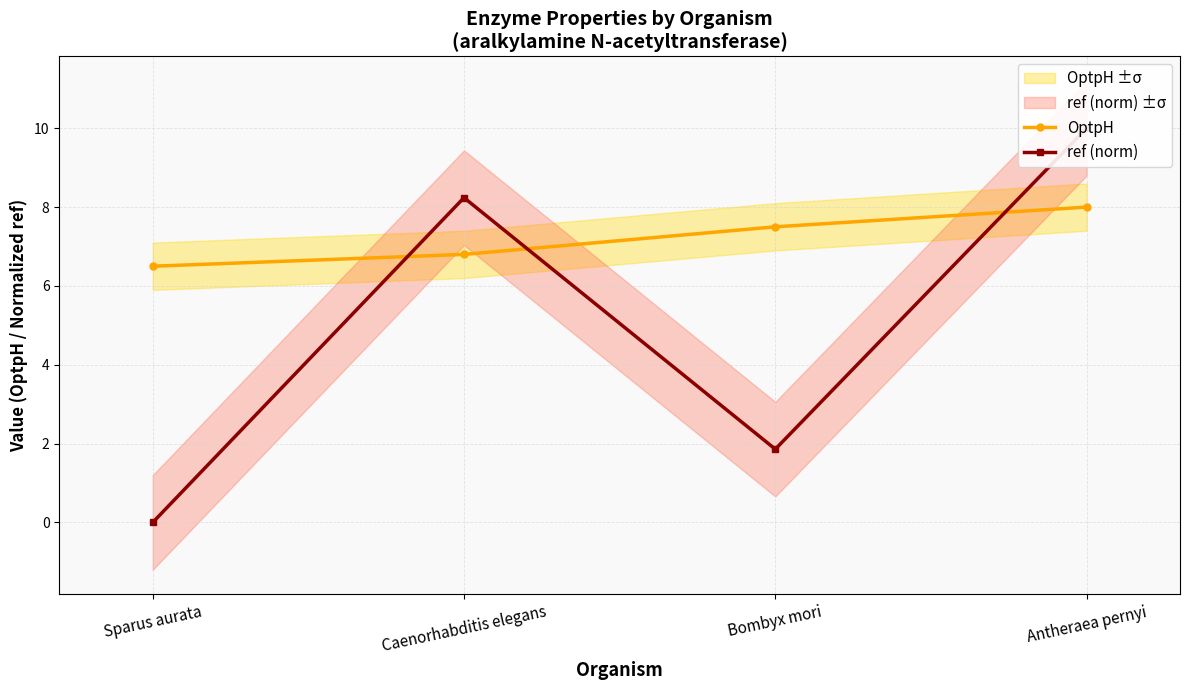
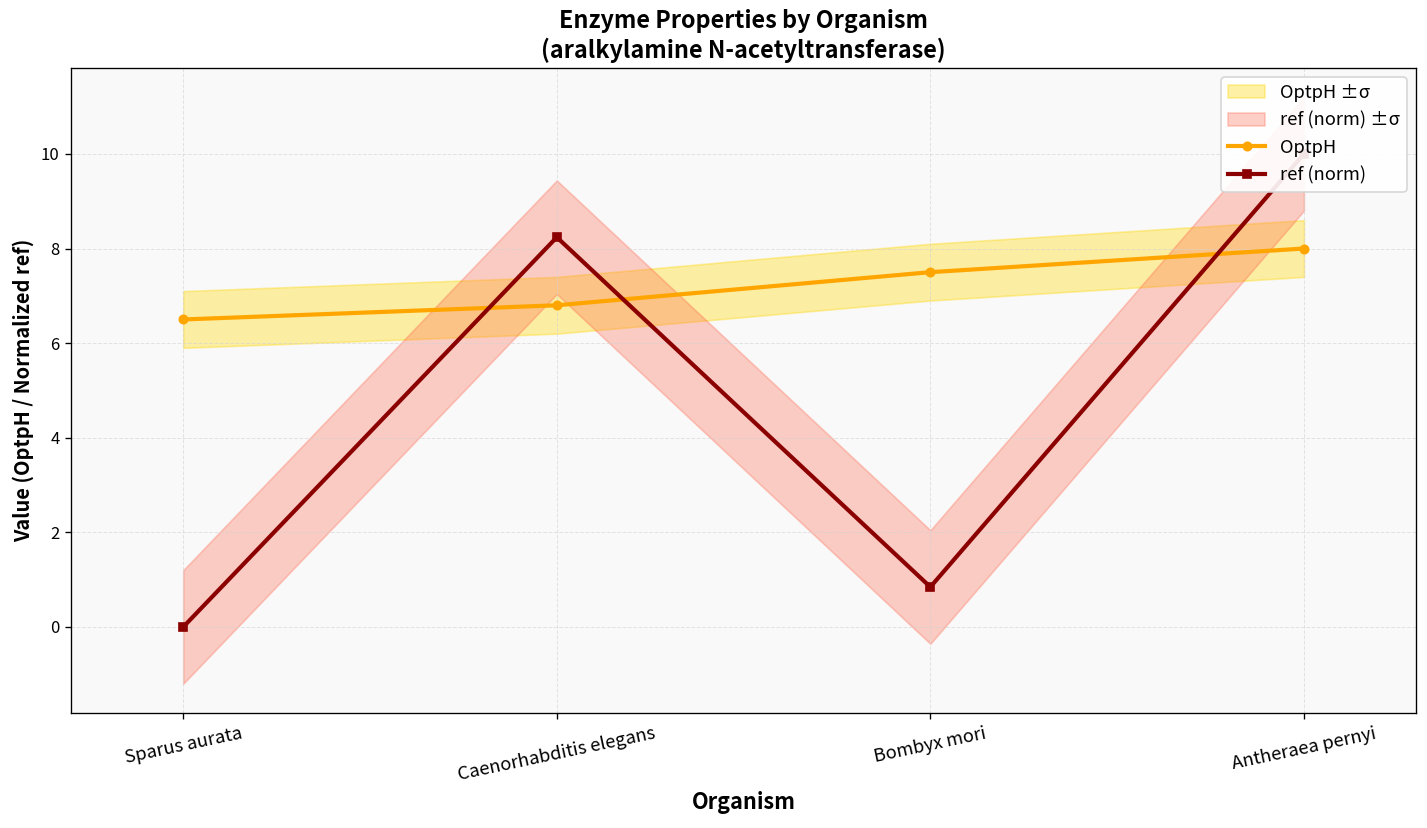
ref (norm), Bombyx mori: 1.9 -> 0.8
